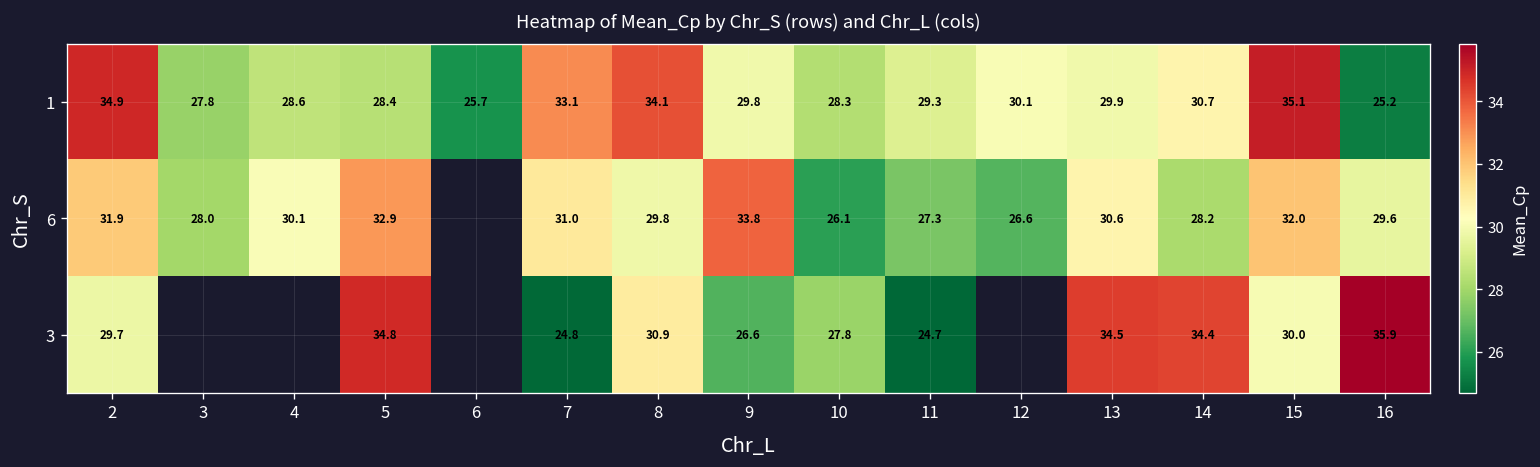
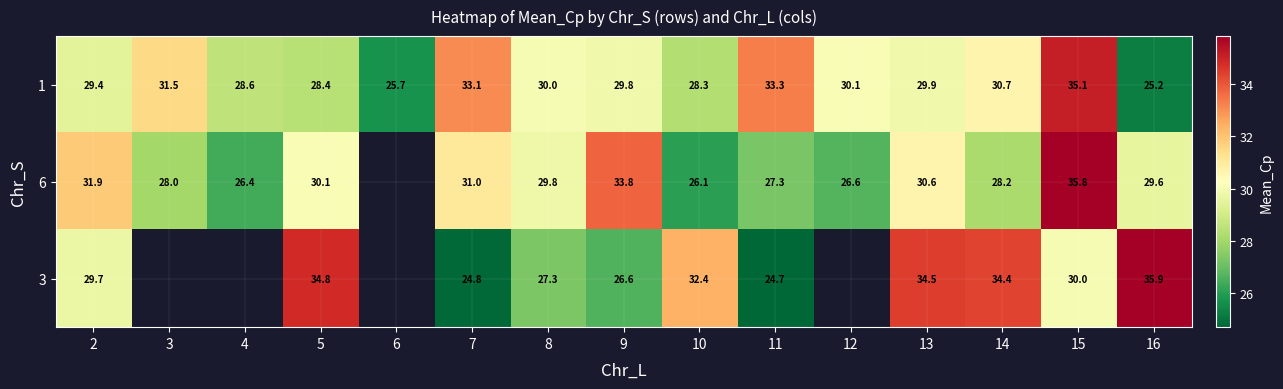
1, 2: 34.9 -> 29.4
1, 3: 27.8 -> 31.5
1, 8: 34.1 -> 30.0
1, 11: 29.3 -> 33.3
6, 4: 30.1 -> 26.4
6, 5: 32.9 -> 30.1
6, 15: 32.0 -> 35.8
3, 8: 30.9 -> 27.3
3, 10: 27.8 -> 32.4
